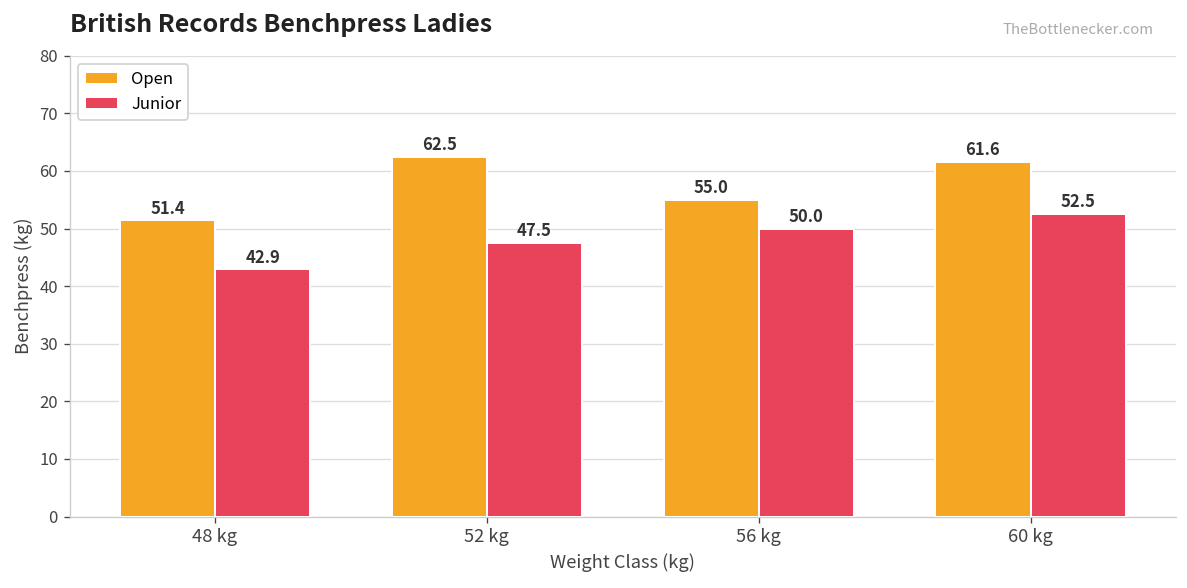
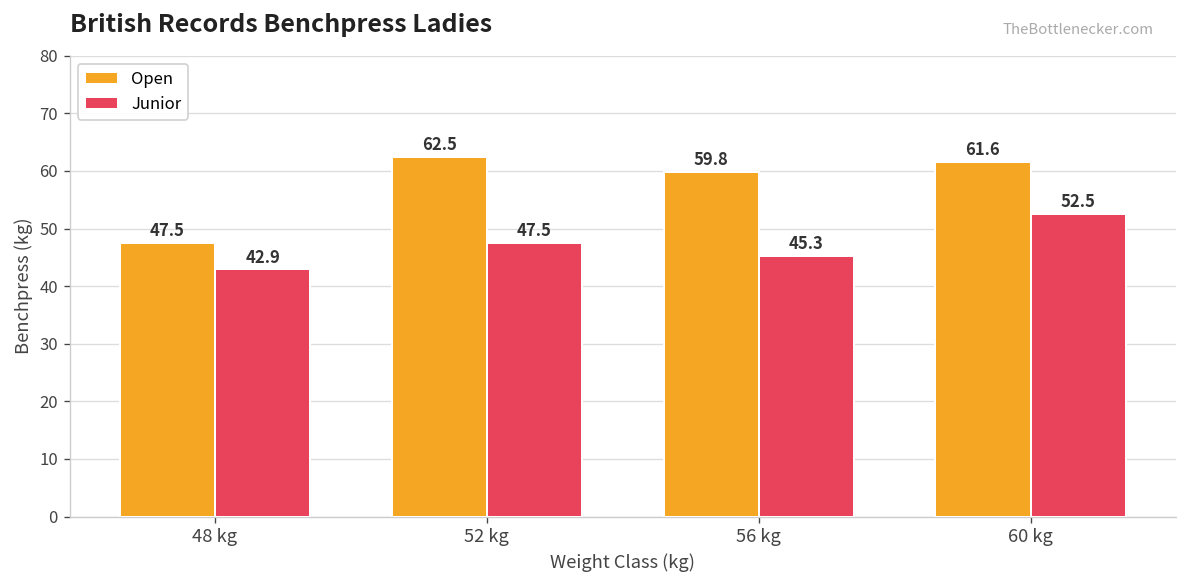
Open, 48 kg: 51.4 -> 47.5
Open, 56 kg: 55.0 -> 59.8
Junior, 56 kg: 50.0 -> 45.3
